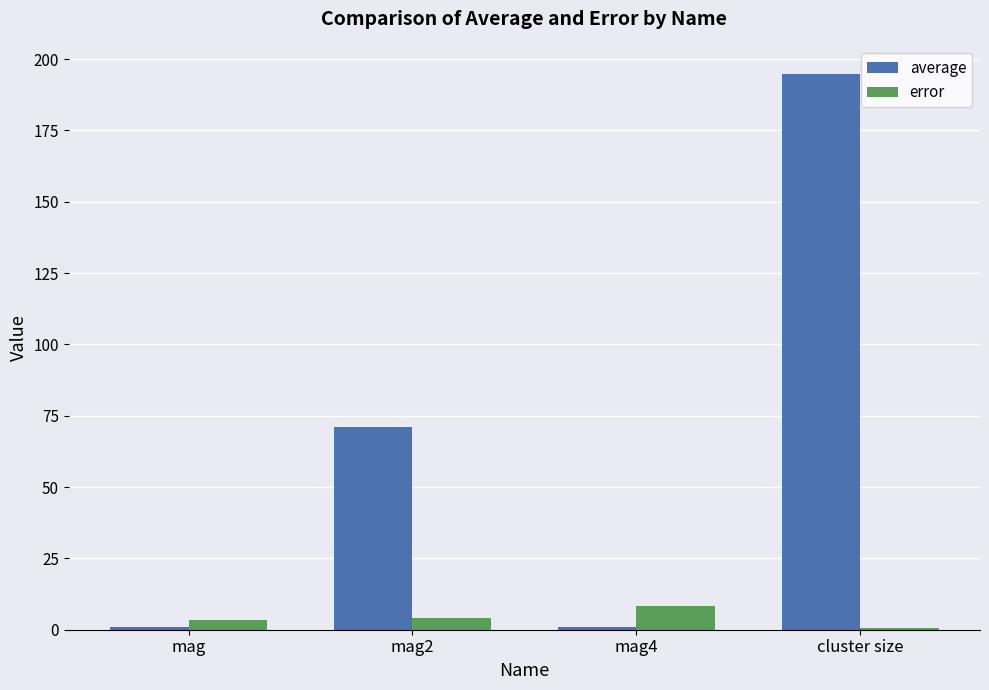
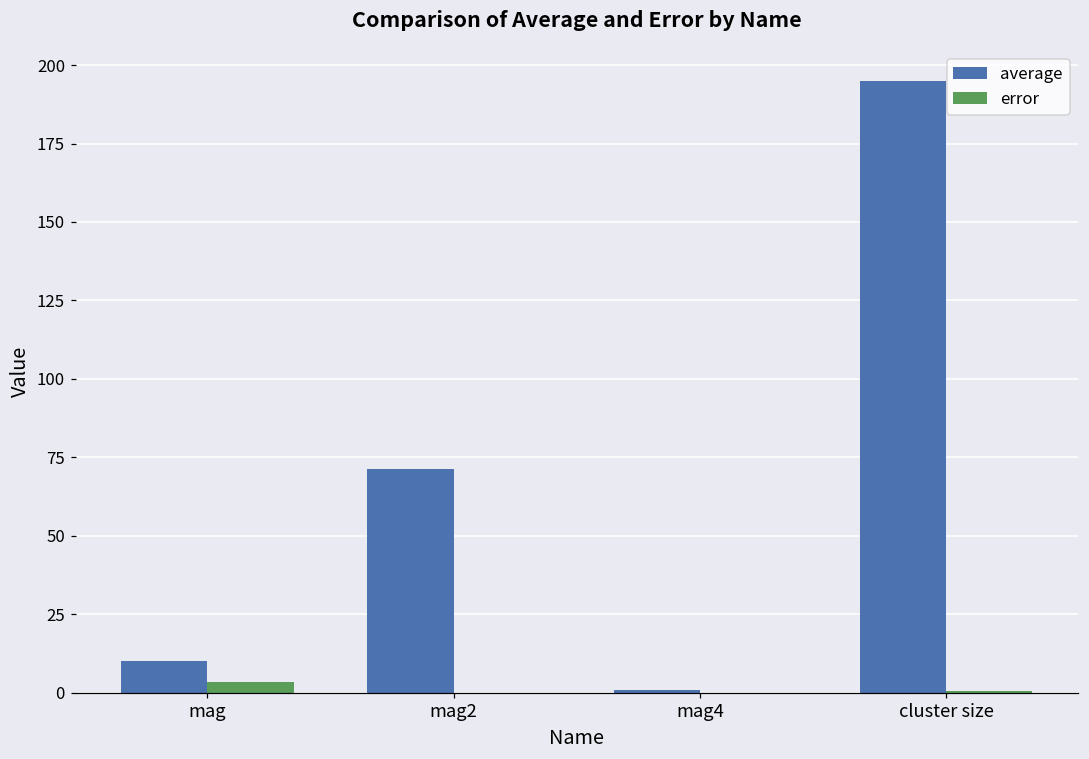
average, mag: 1 -> 10
error, mag2: 4 -> 0
error, mag4: 8 -> 0
